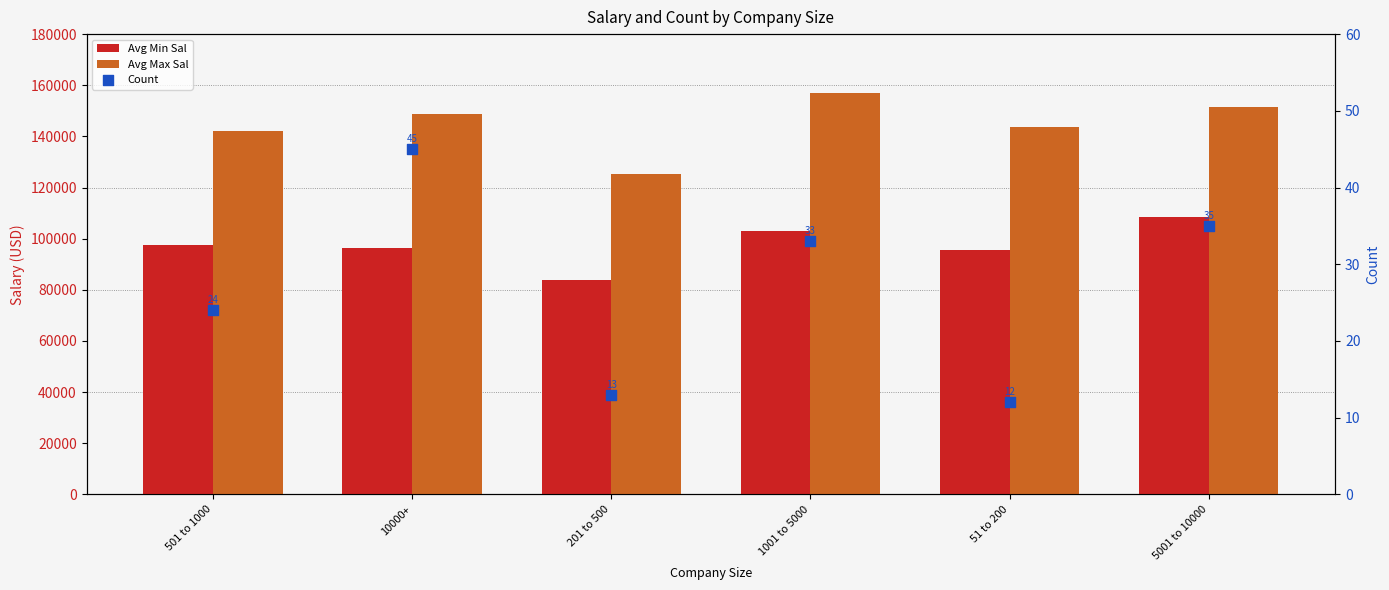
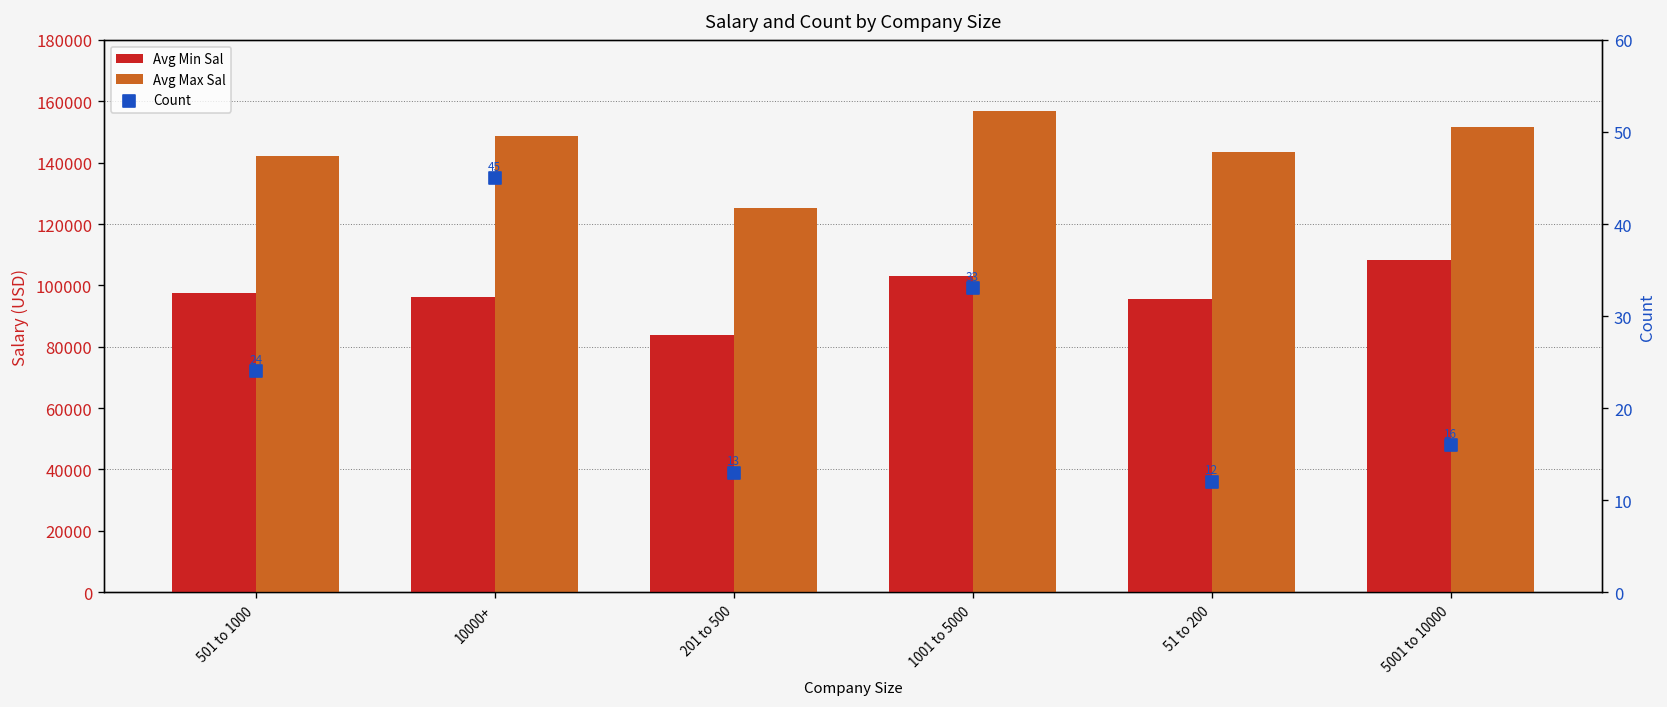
Count, 5001 to 10000: 35 -> 16
